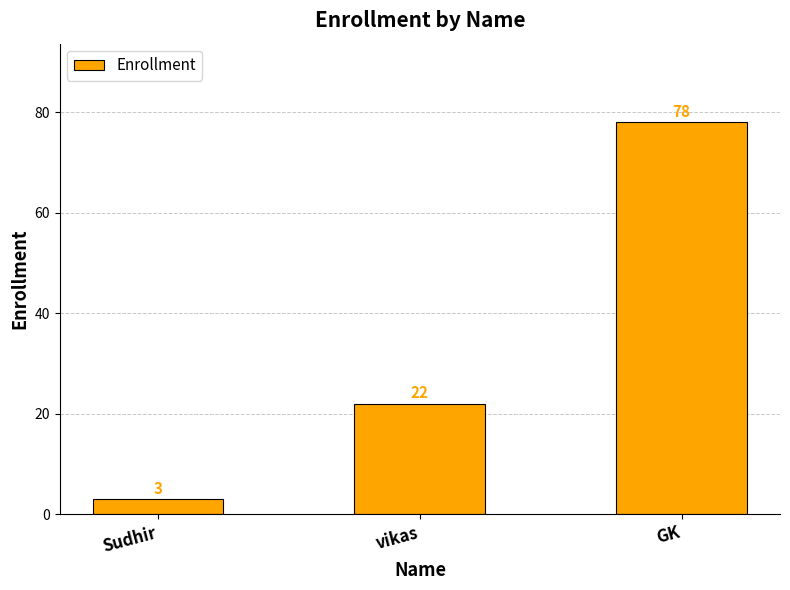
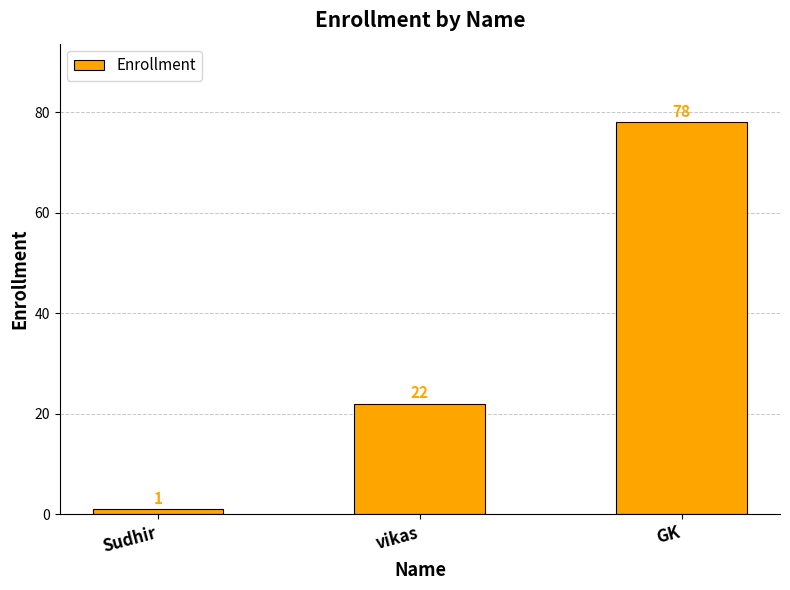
Sudhir: 3 -> 1
